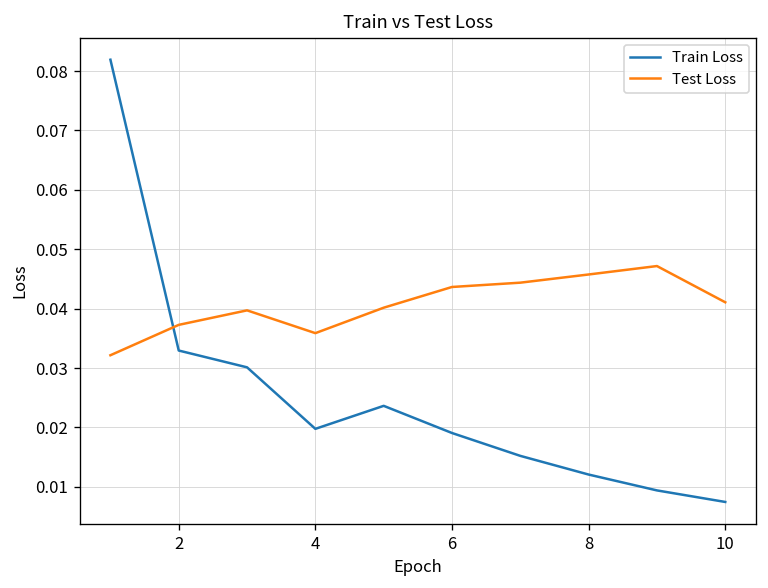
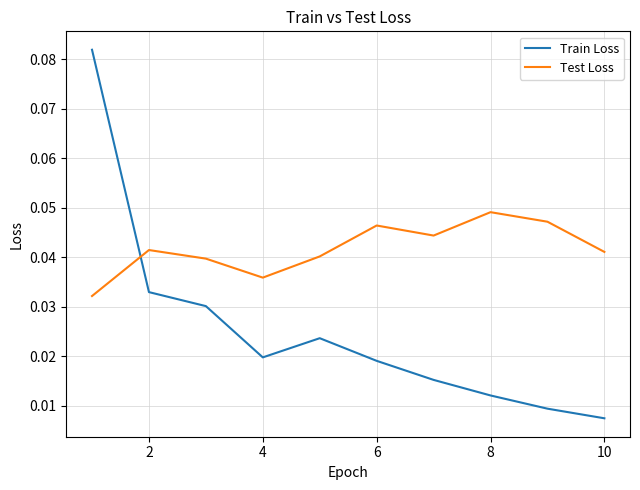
Test Loss, 2: 0.037 -> 0.041
Test Loss, 6: 0.044 -> 0.046
Test Loss, 8: 0.046 -> 0.049
